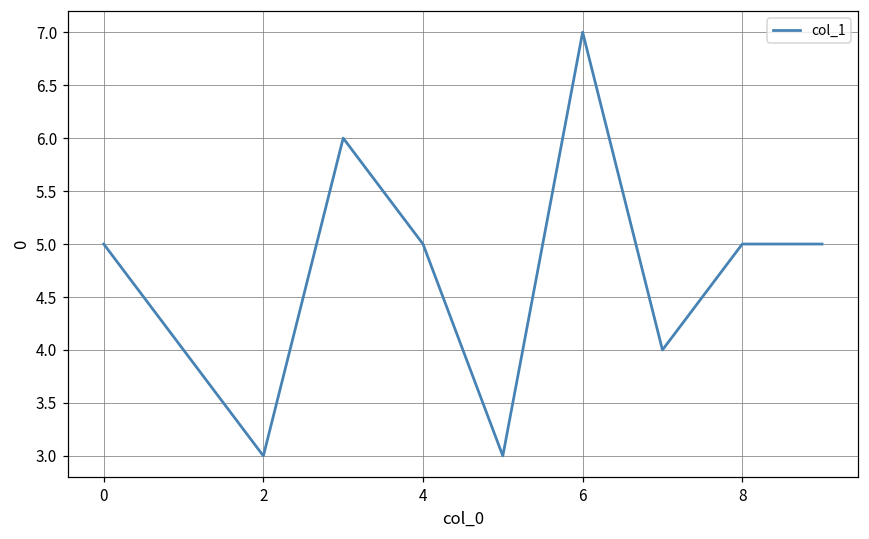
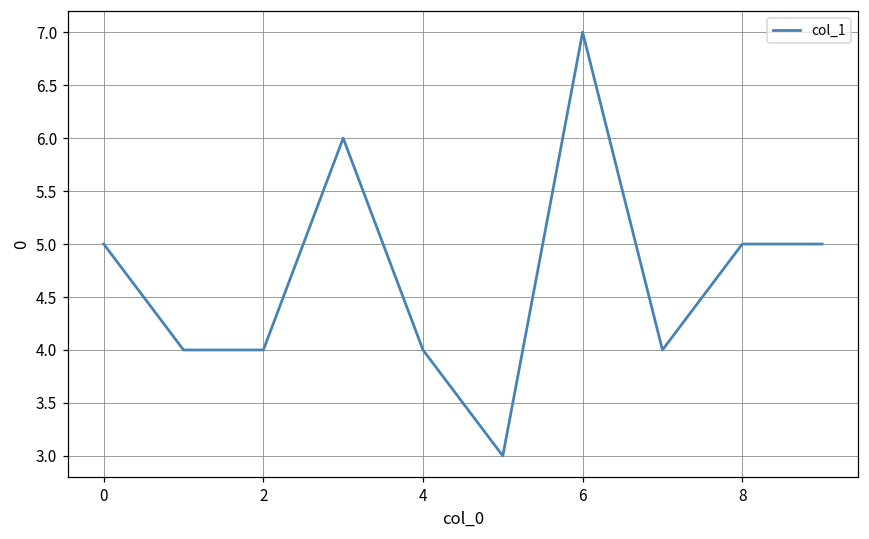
2: 3 -> 4
4: 5 -> 4
